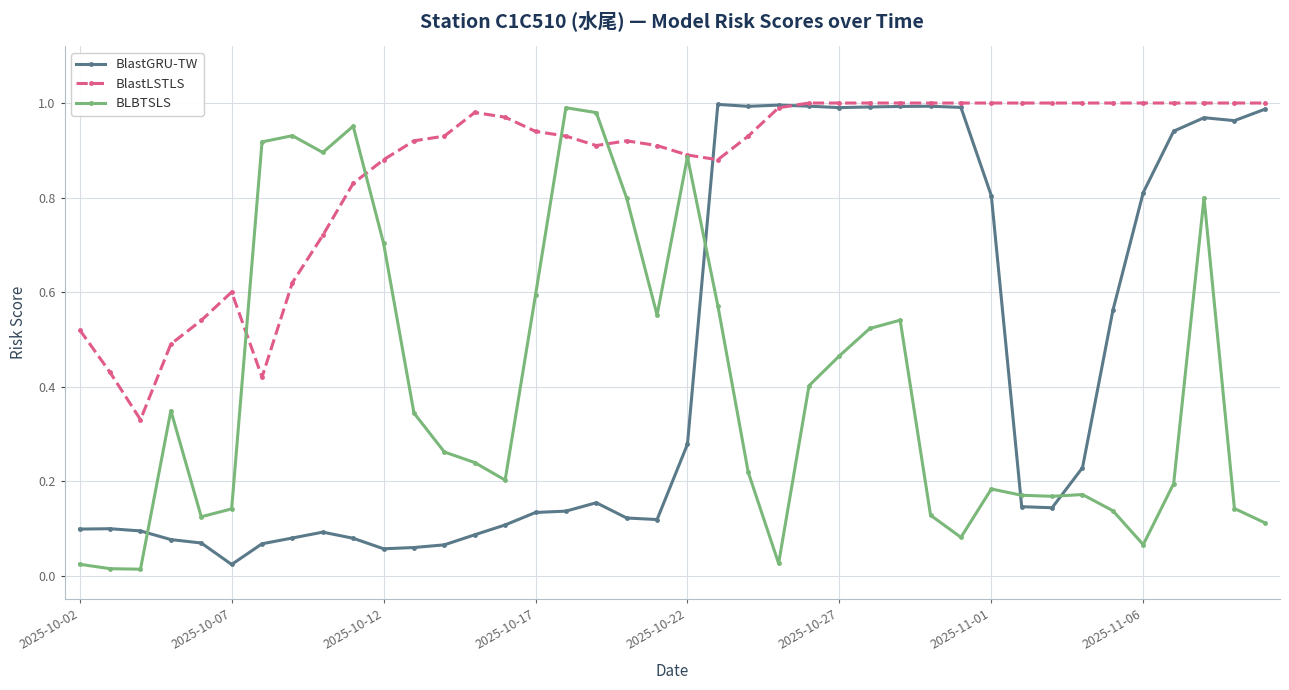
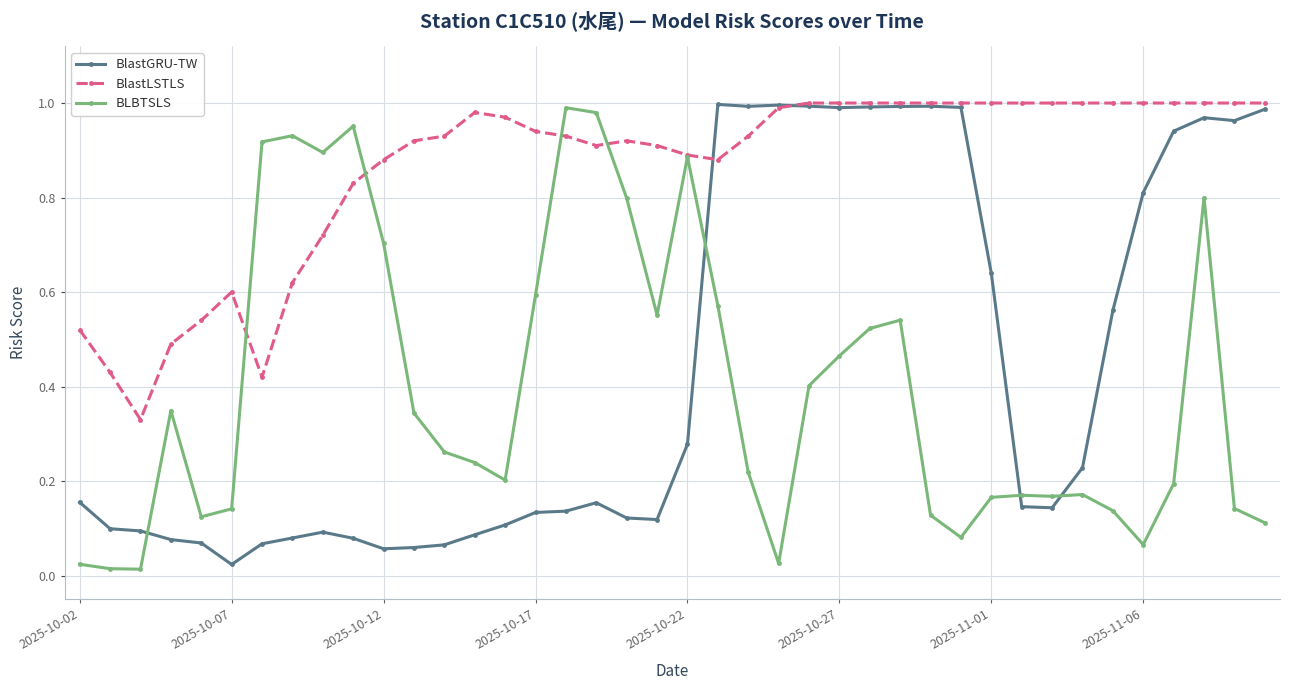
BlastGRU-TW, 2025-10-02: 0.10 -> 0.16
BlastGRU-TW, 2025-11-01: 0.80 -> 0.64
BLBTSLS, 2025-11-01: 0.18 -> 0.17
